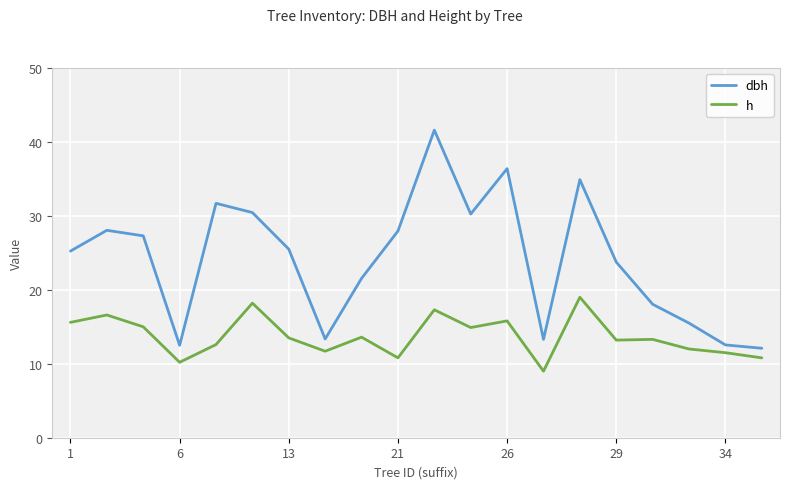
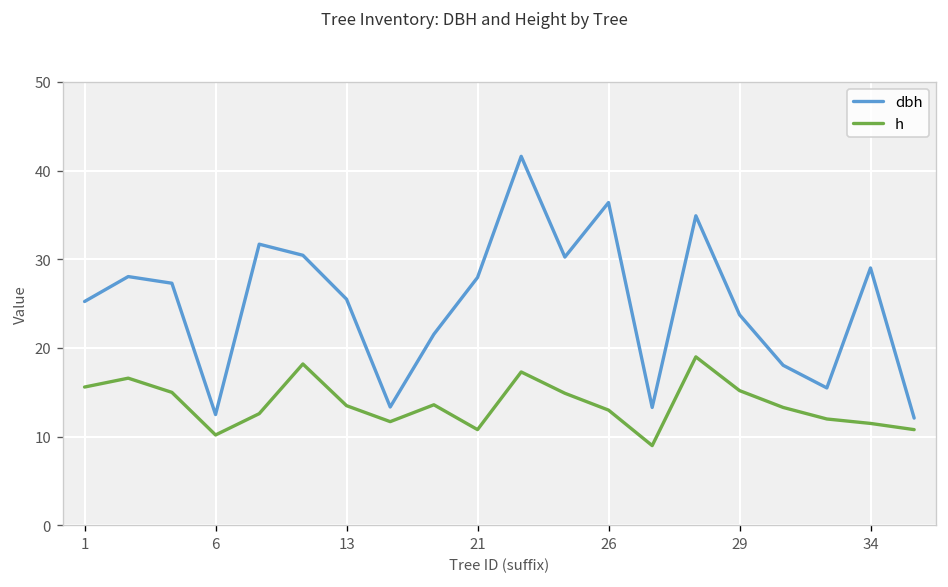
h, 26: 16 -> 13
h, 29: 13 -> 15
dbh, 34: 13 -> 29
